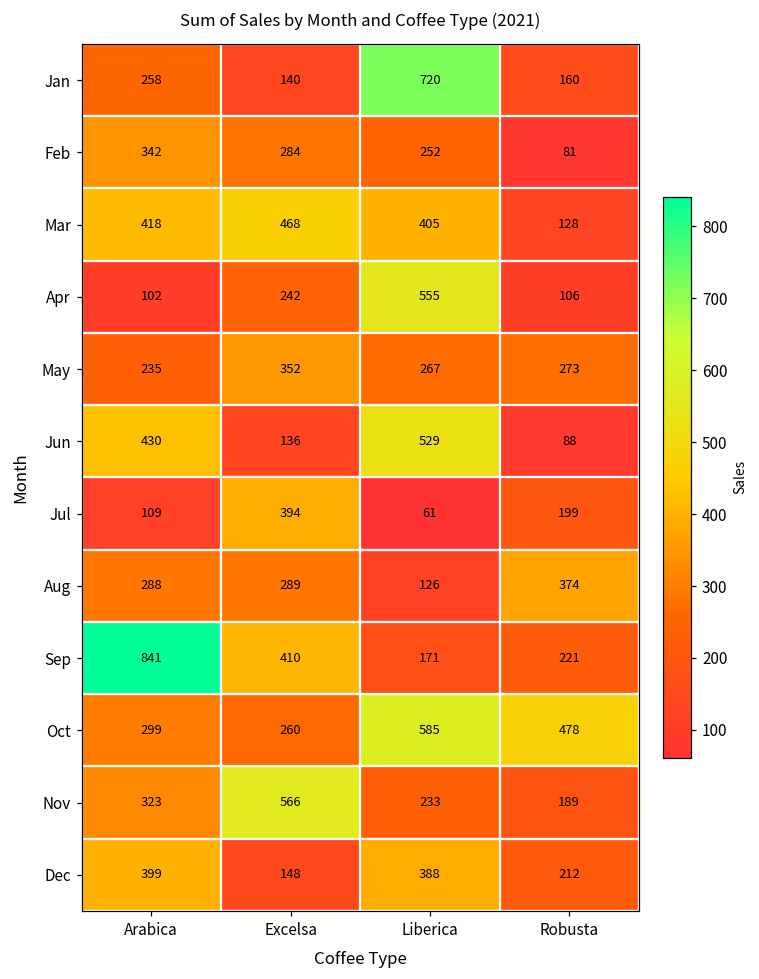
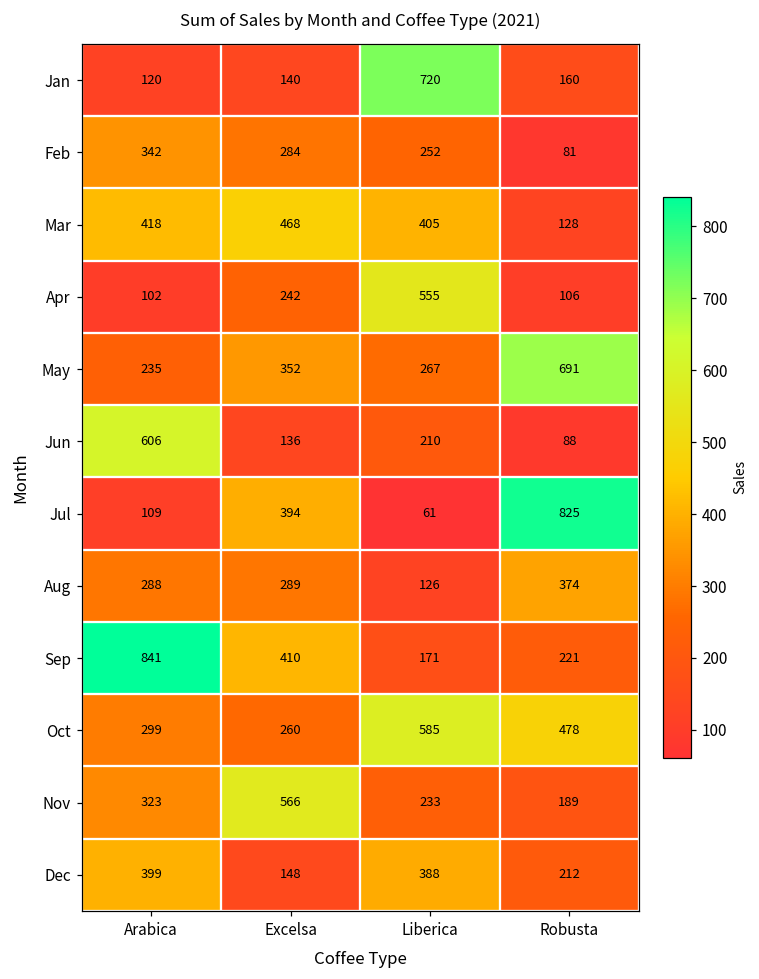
Jan, Arabica: 258 -> 120
May, Robusta: 273 -> 691
Jun, Arabica: 430 -> 606
Jun, Liberica: 529 -> 210
Jul, Robusta: 199 -> 825
